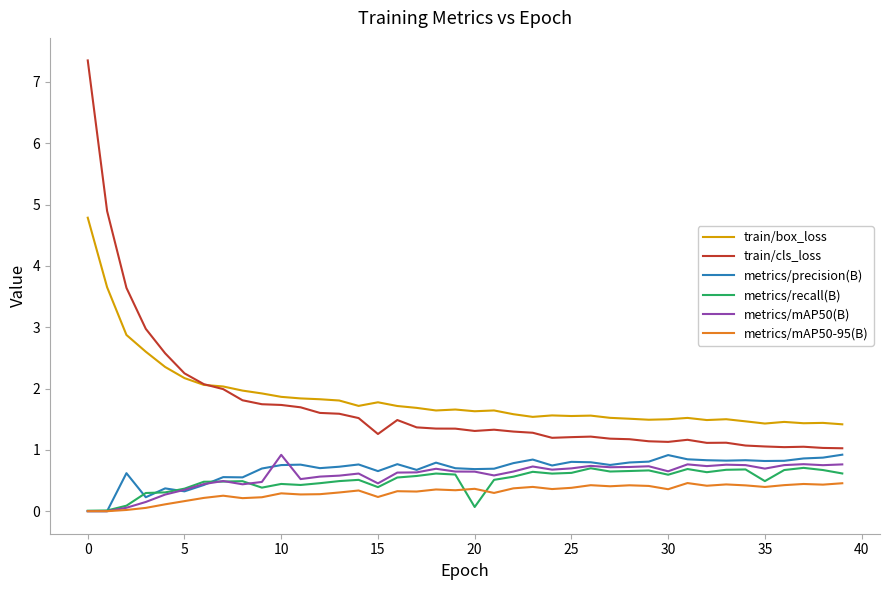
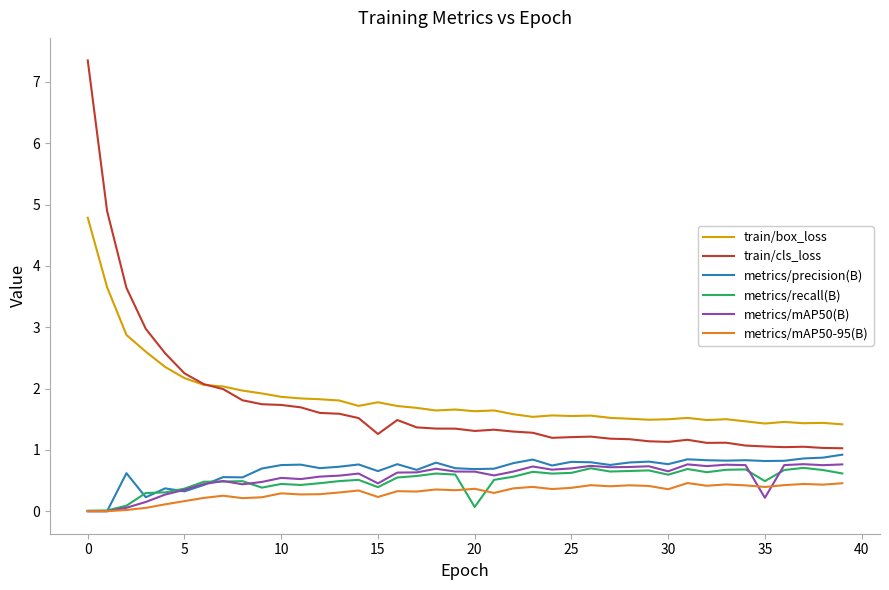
metrics/mAP50(B), 10: 0.9 -> 0.5
metrics/precision(B), 30: 0.9 -> 0.8
metrics/mAP50(B), 35: 0.7 -> 0.2
